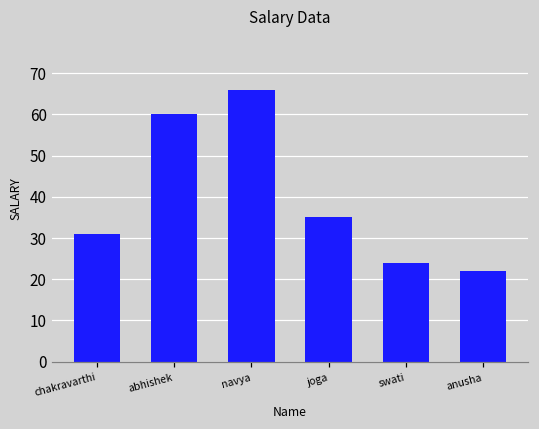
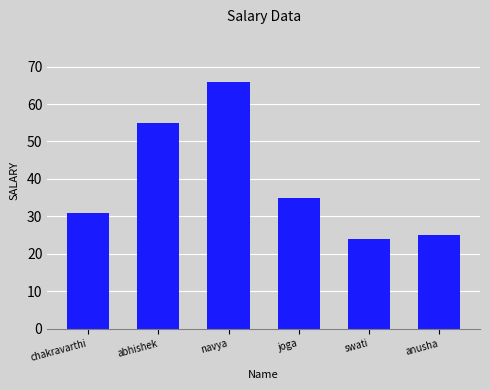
abhishek: 60 -> 55
anusha: 22 -> 25
